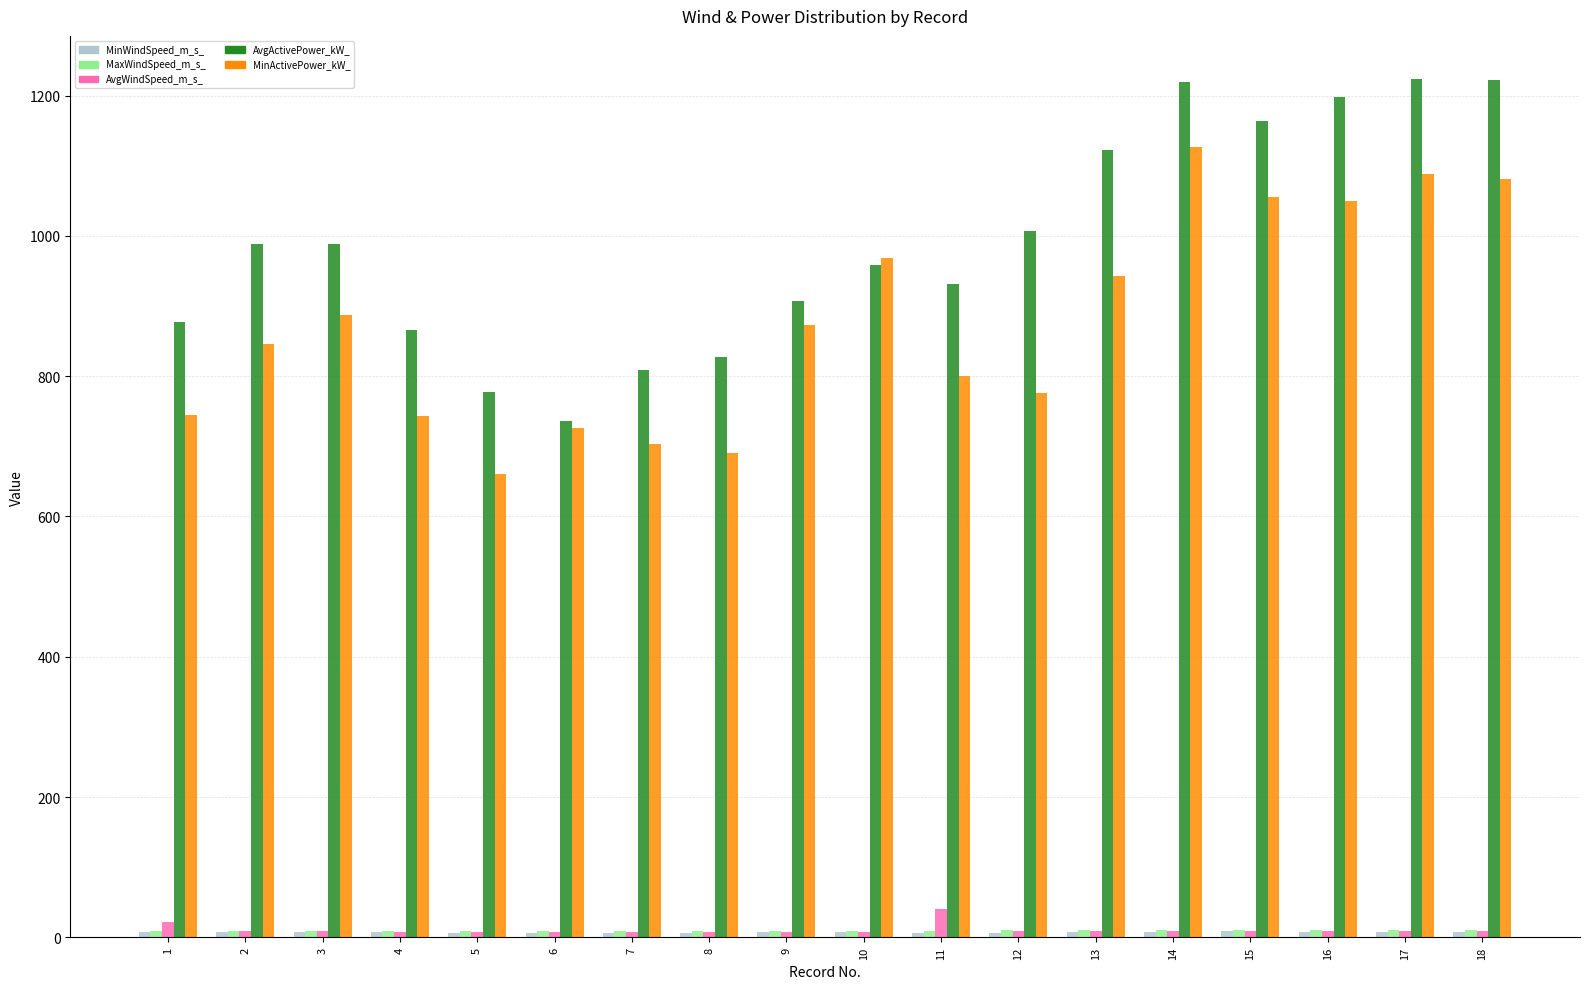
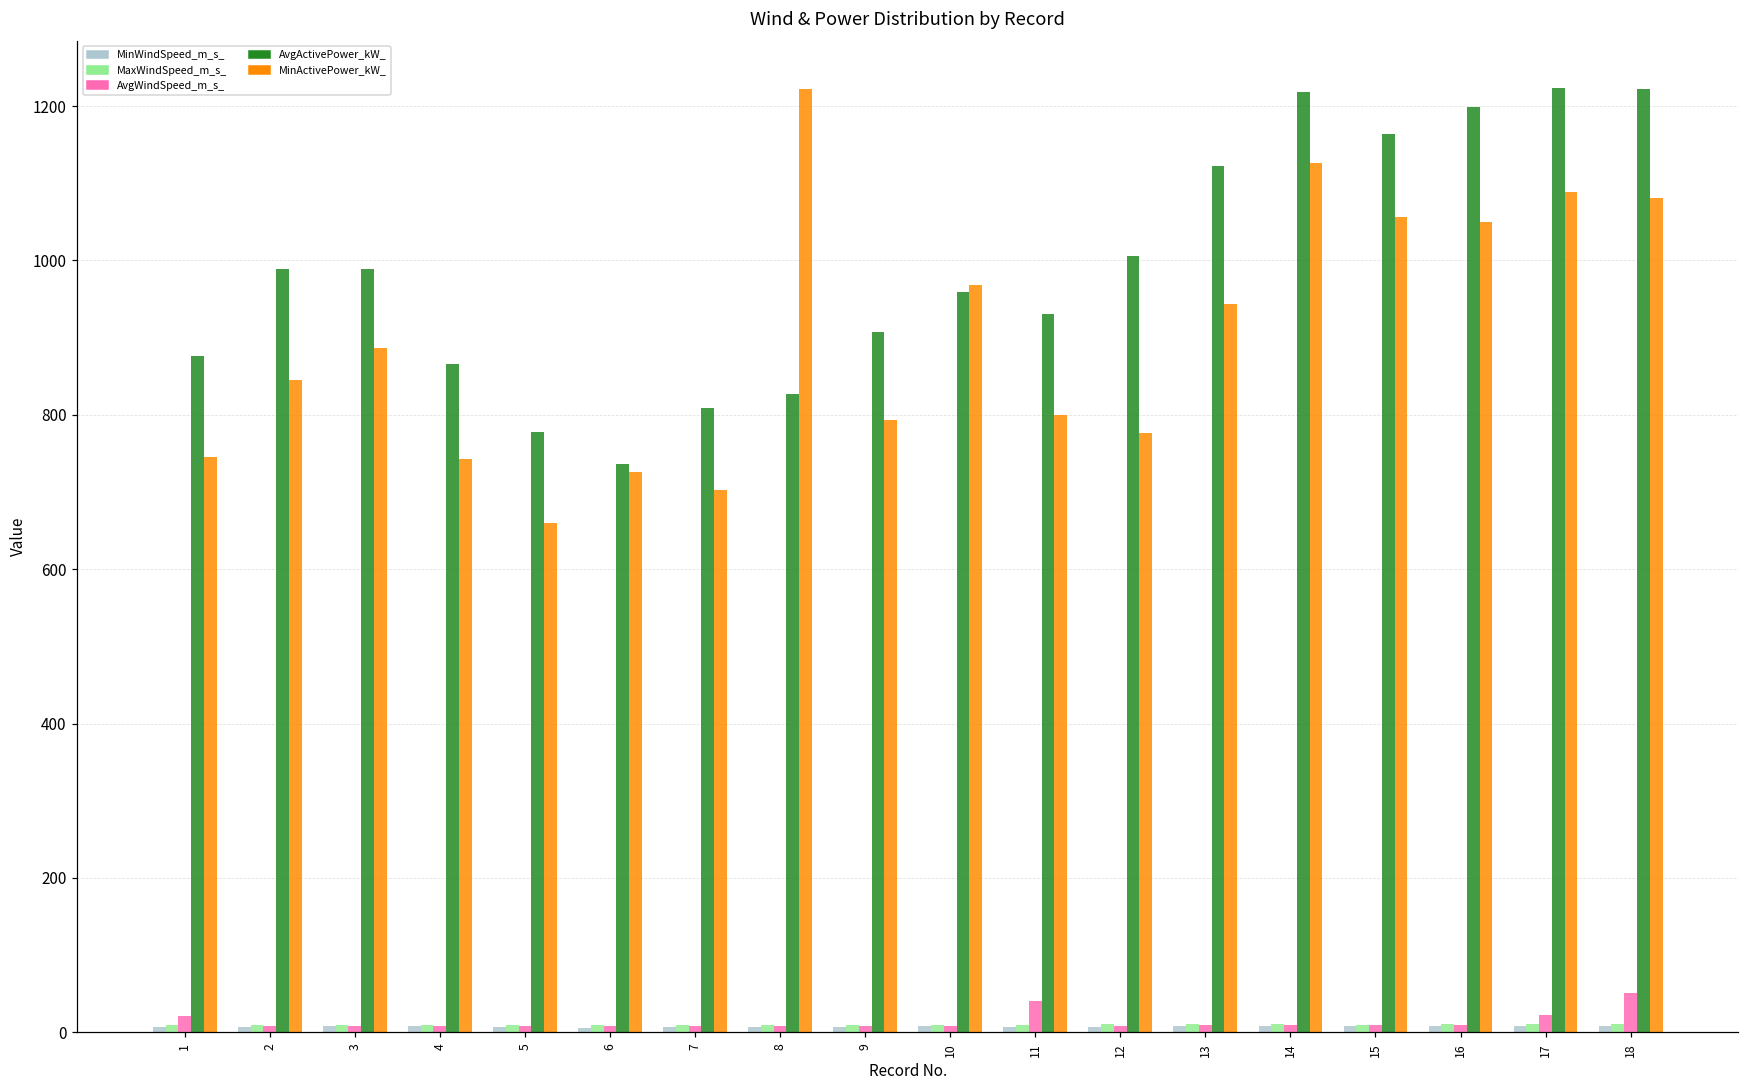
MinActivePower_kW_, 8: 690 -> 1220
MinActivePower_kW_, 9: 870 -> 790
AvgWindSpeed_m_s_, 17: 10 -> 20
AvgWindSpeed_m_s_, 18: 10 -> 50
